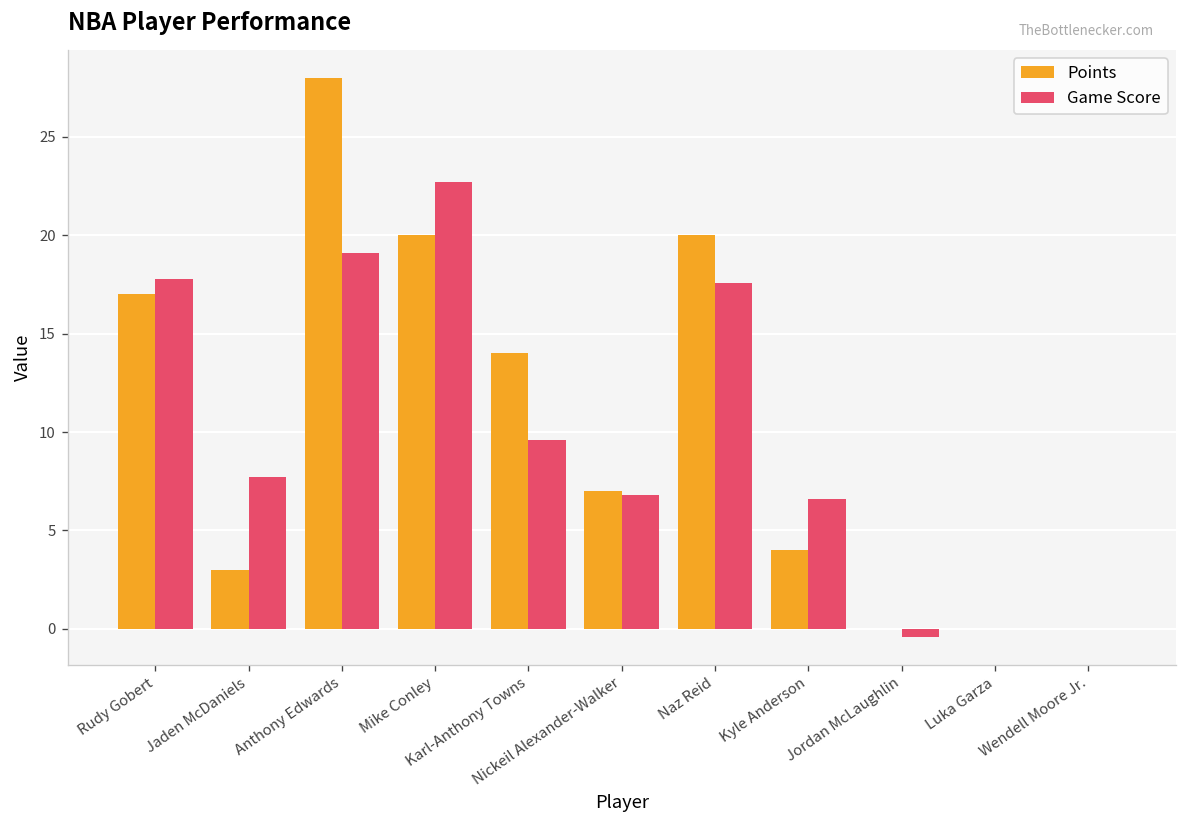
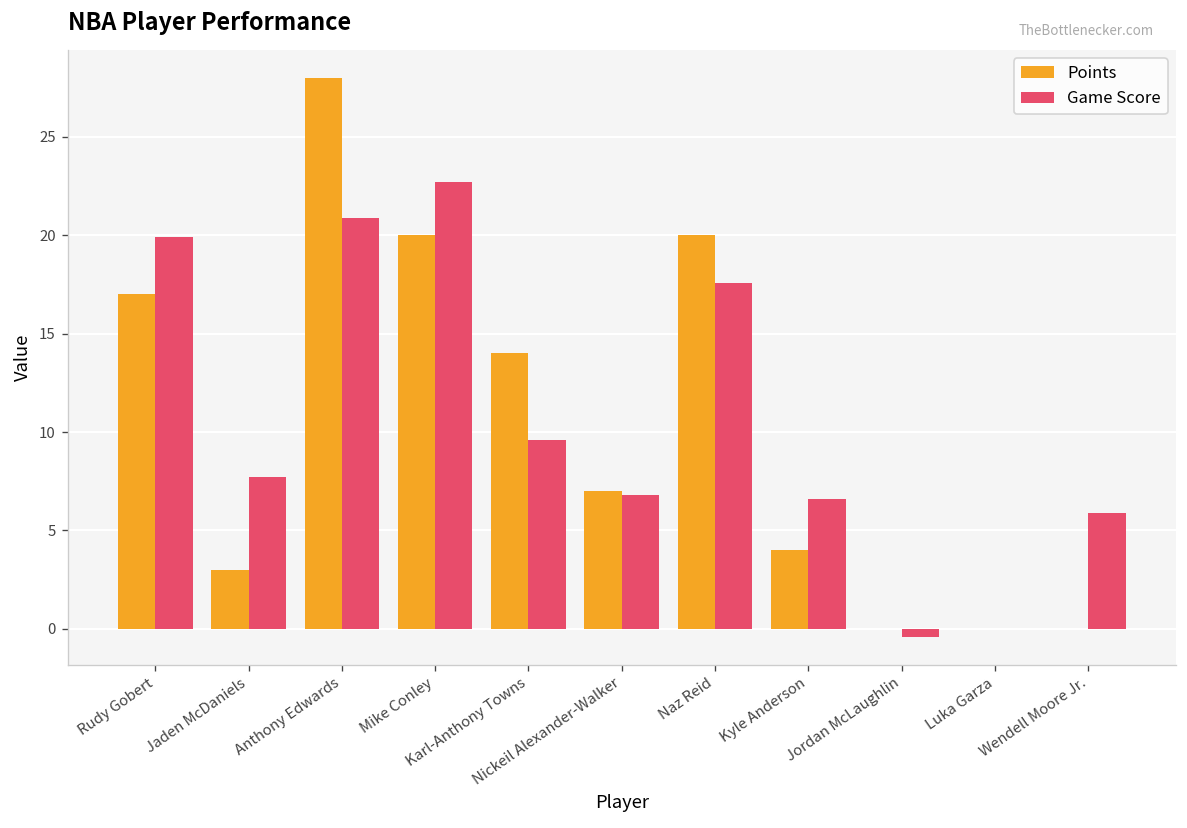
Game Score, Rudy Gobert: 17.8 -> 19.9
Game Score, Anthony Edwards: 19.1 -> 20.9
Game Score, Wendell Moore Jr.: 0.0 -> 5.9
